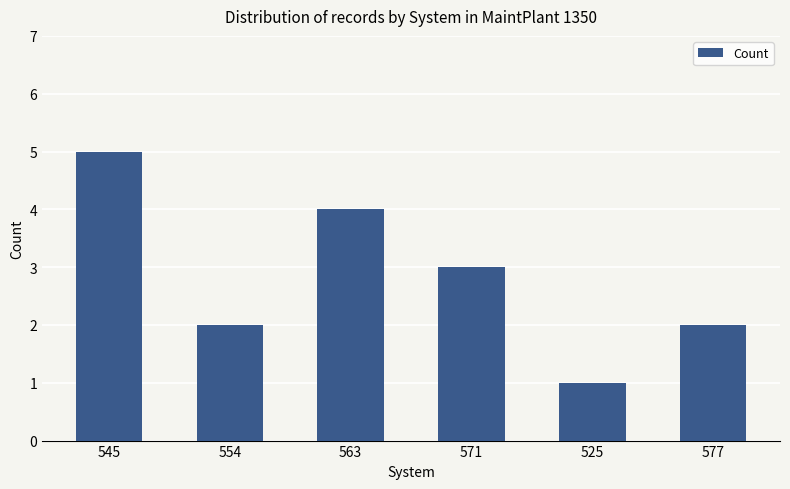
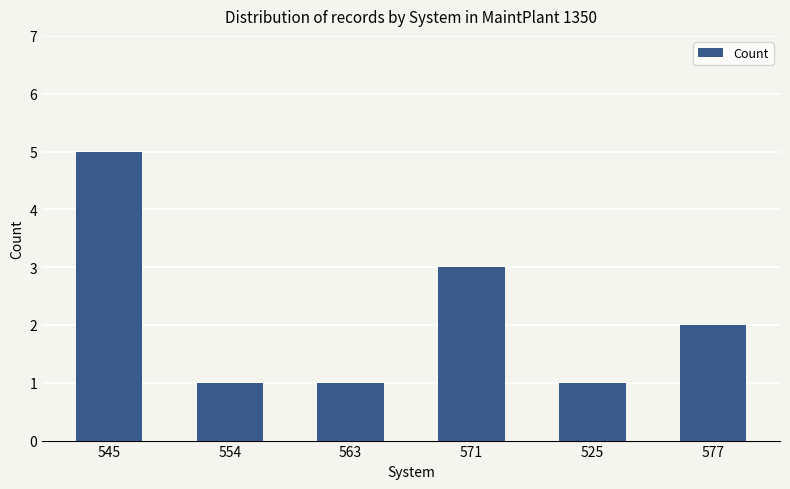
554: 2 -> 1
563: 4 -> 1
